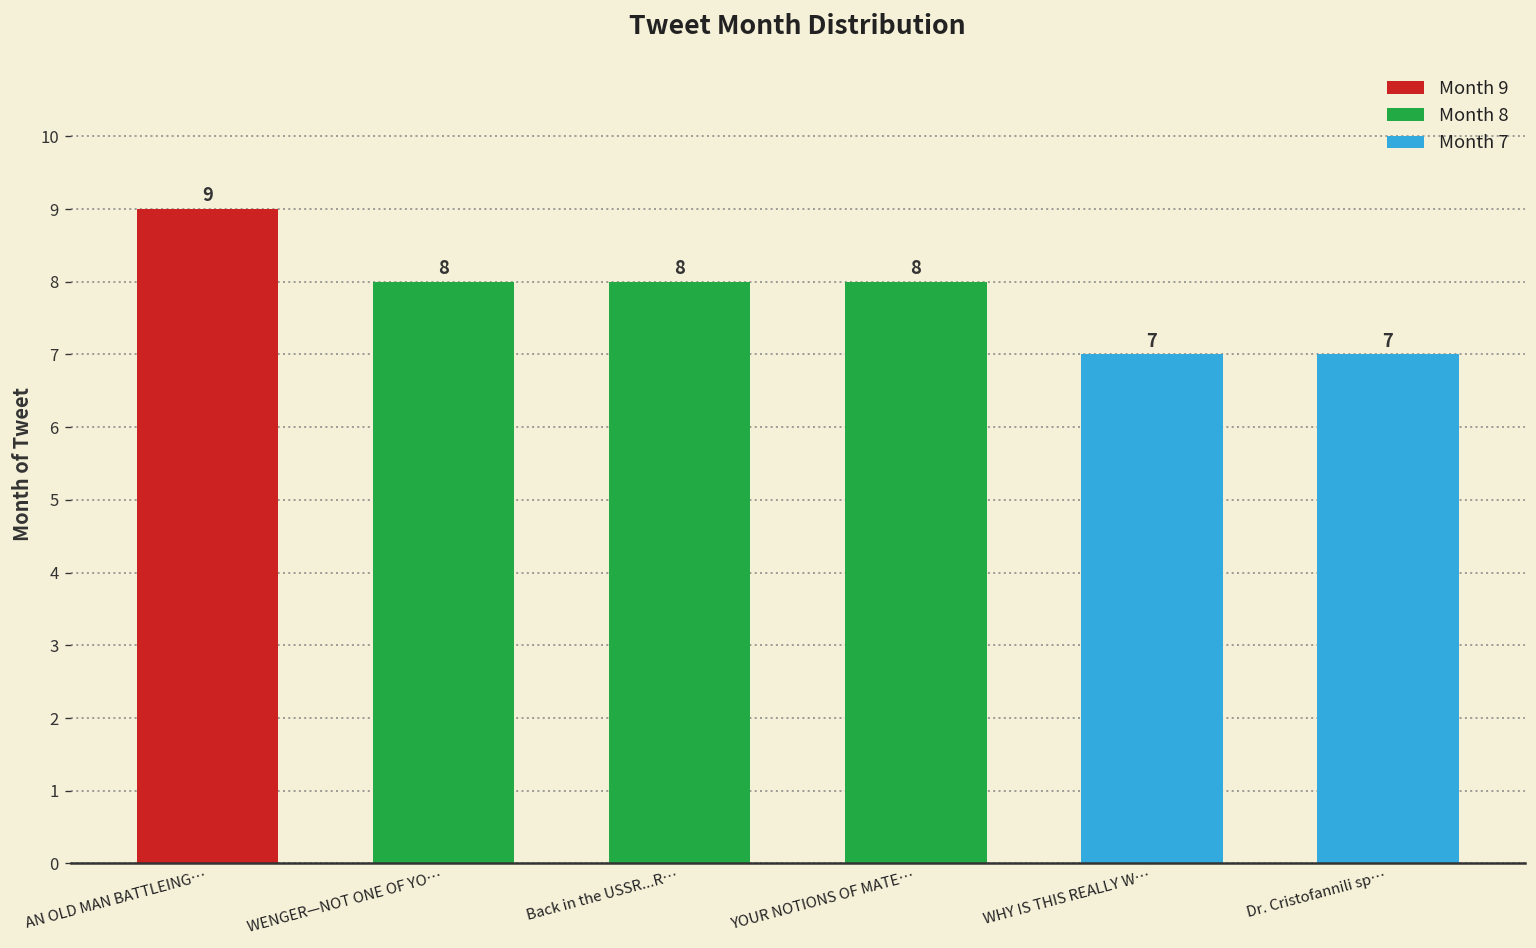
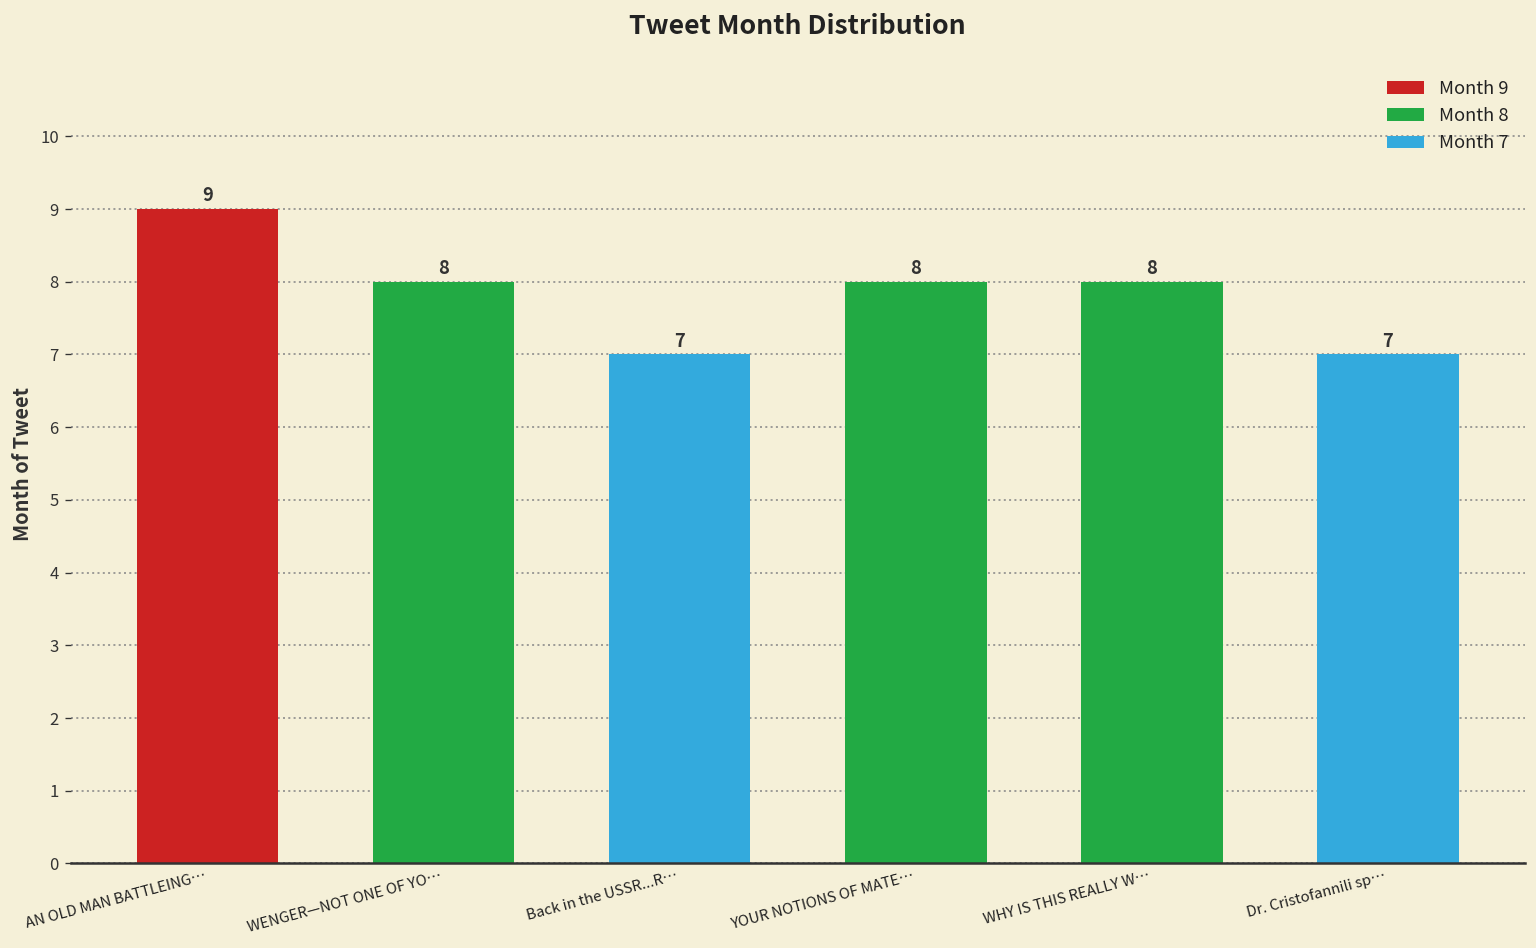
Back in the USSR...R…: 8 -> 7
WHY IS THIS REALLY W…: 7 -> 8
